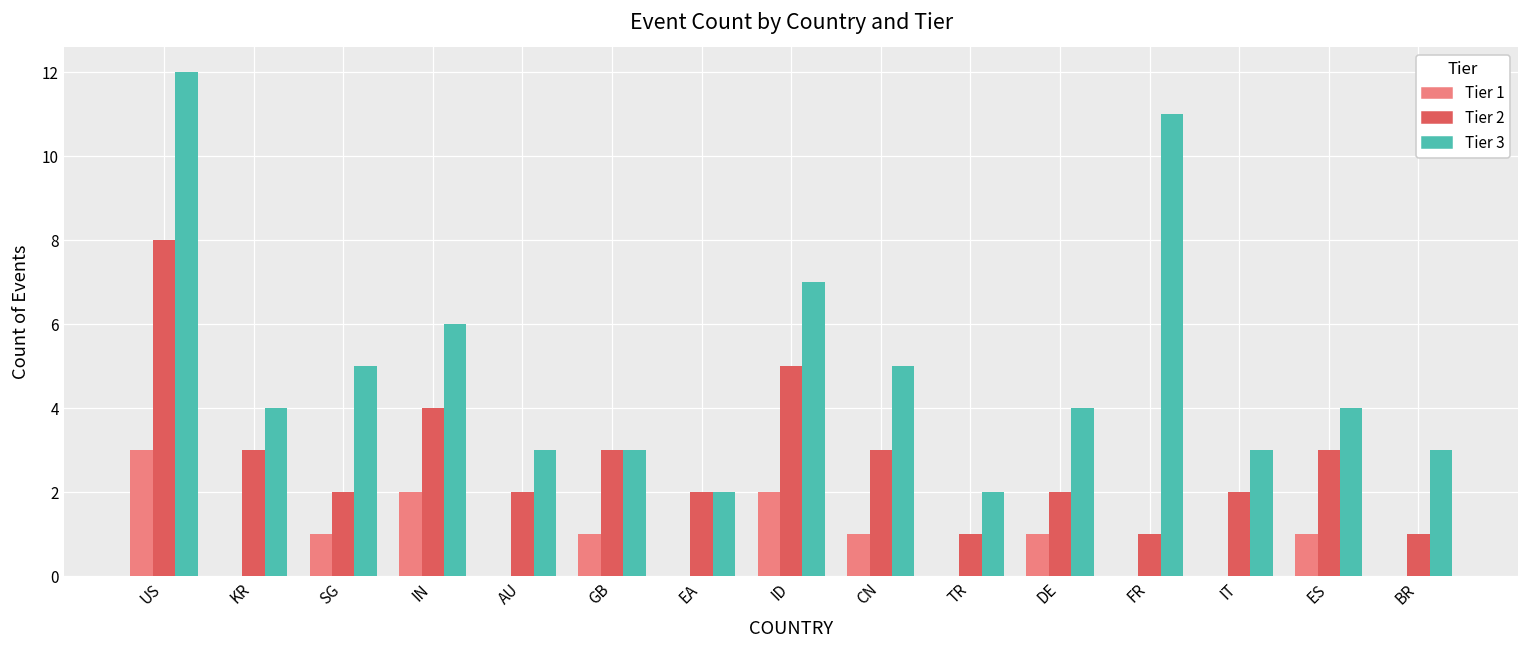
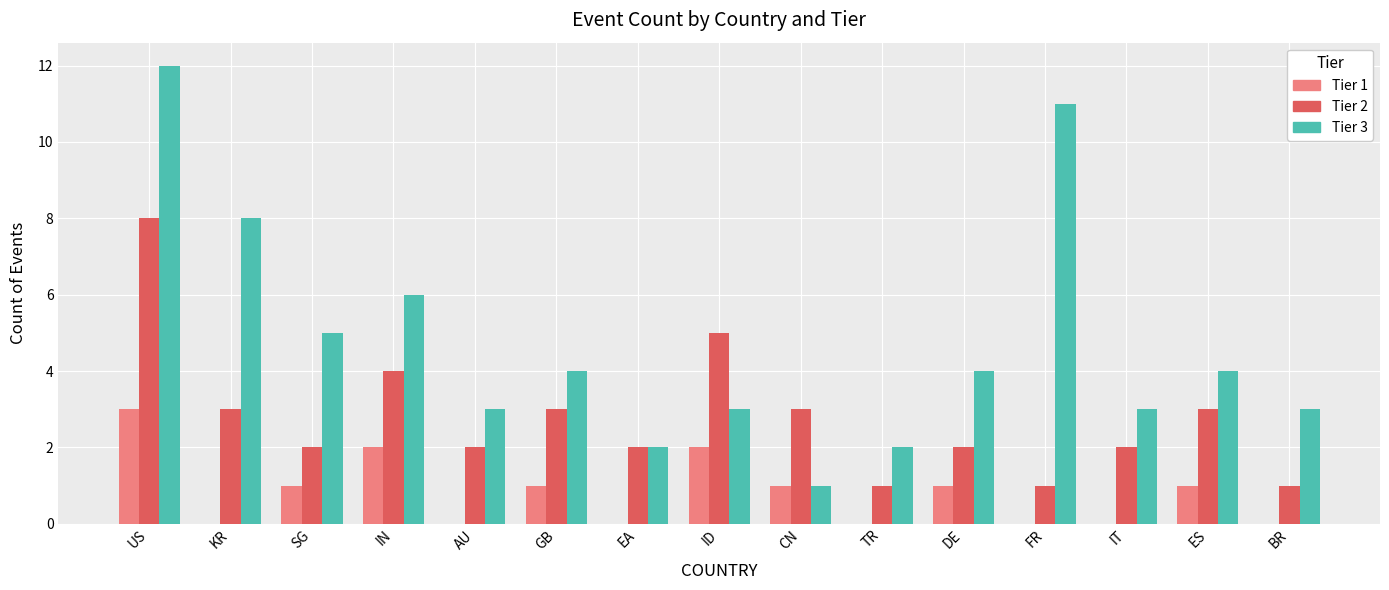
Tier 3, KR: 4 -> 8
Tier 3, GB: 3 -> 4
Tier 3, ID: 7 -> 3
Tier 3, CN: 5 -> 1
